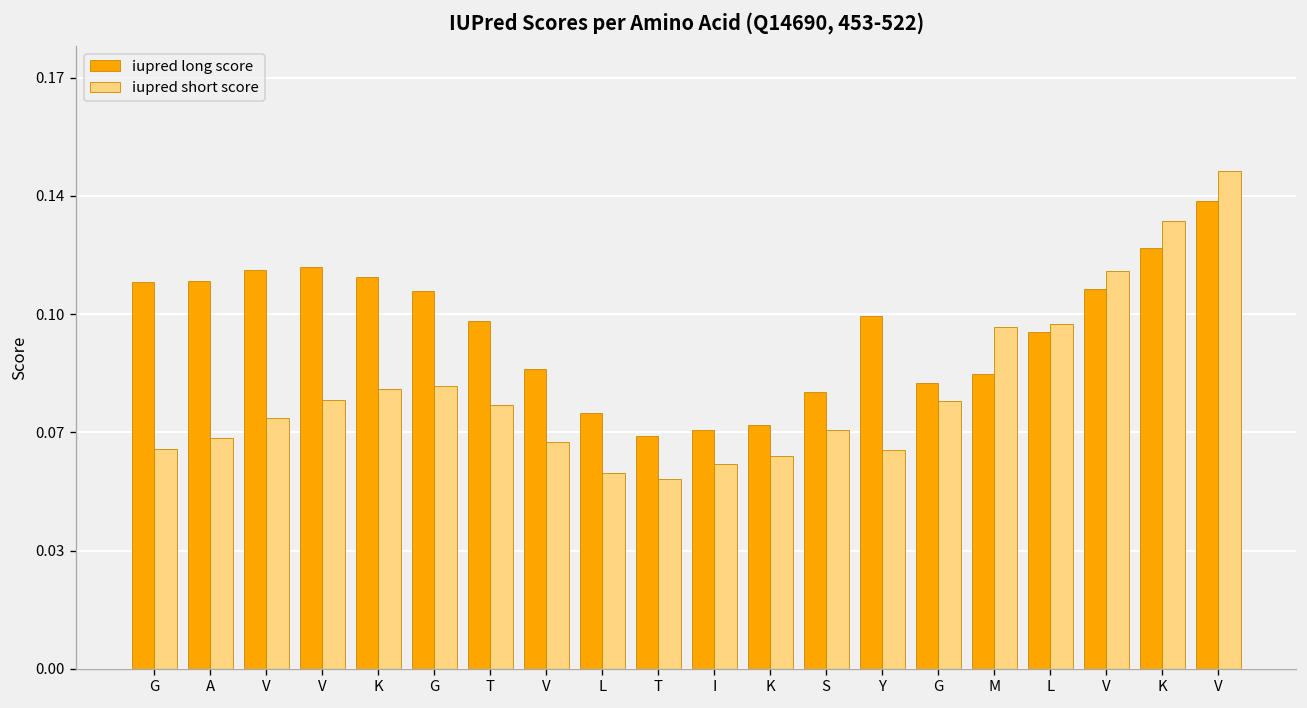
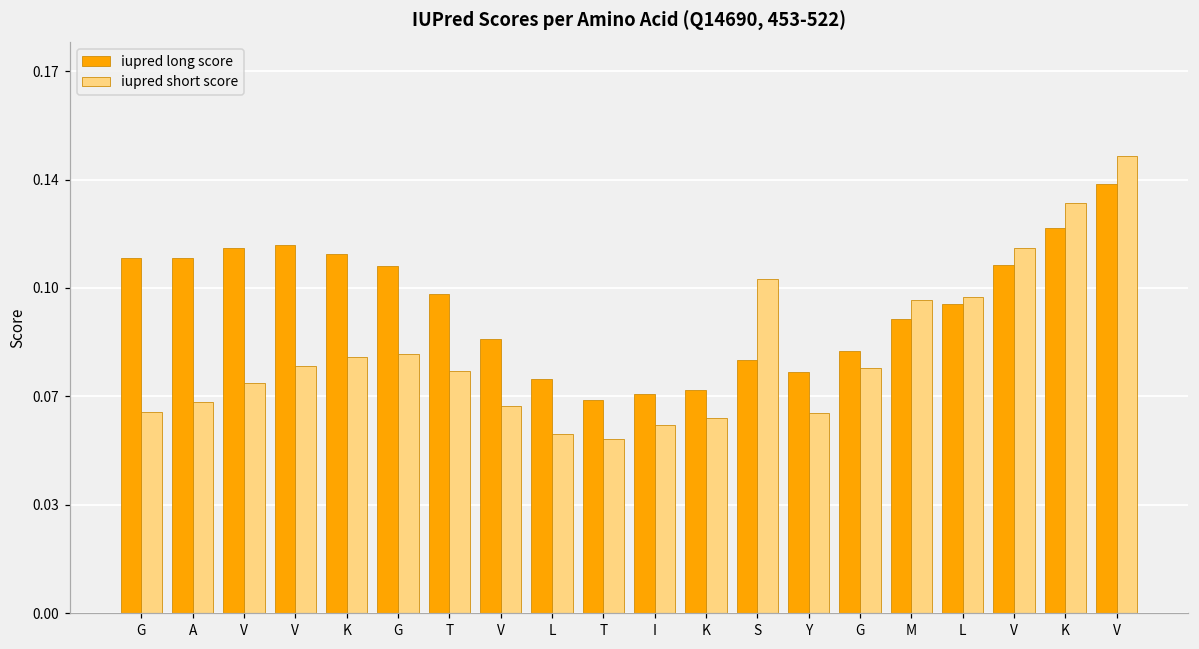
iupred short score, S: 0.069 -> 0.105
iupred long score, Y: 0.102 -> 0.076
iupred long score, M: 0.085 -> 0.092
